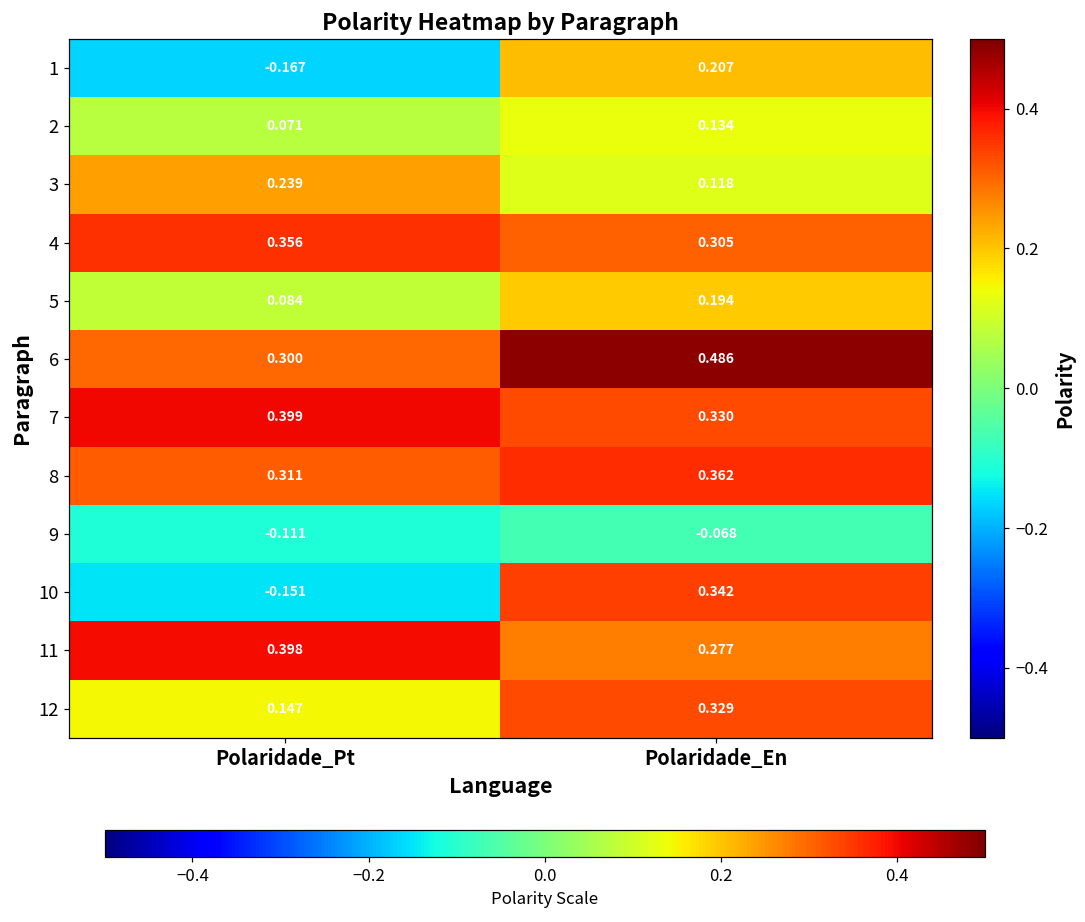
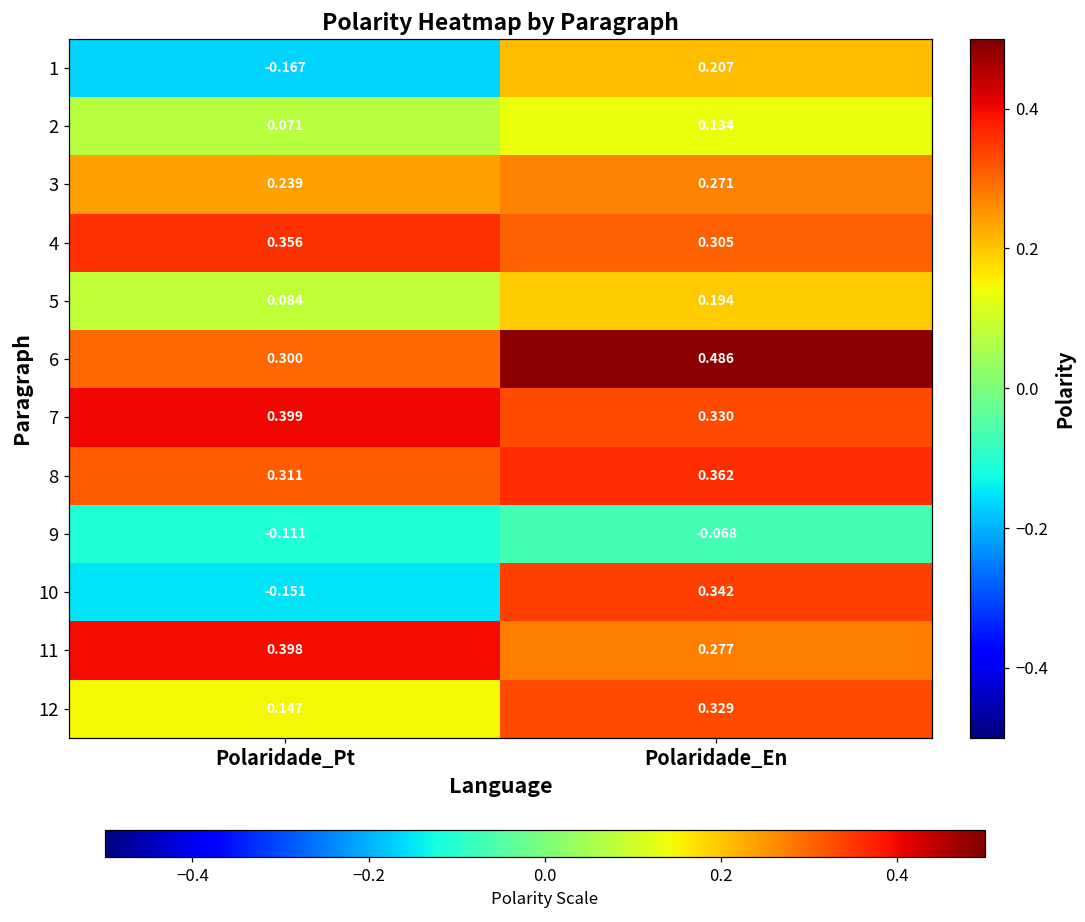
3, Polaridade_En: 0.118 -> 0.271
